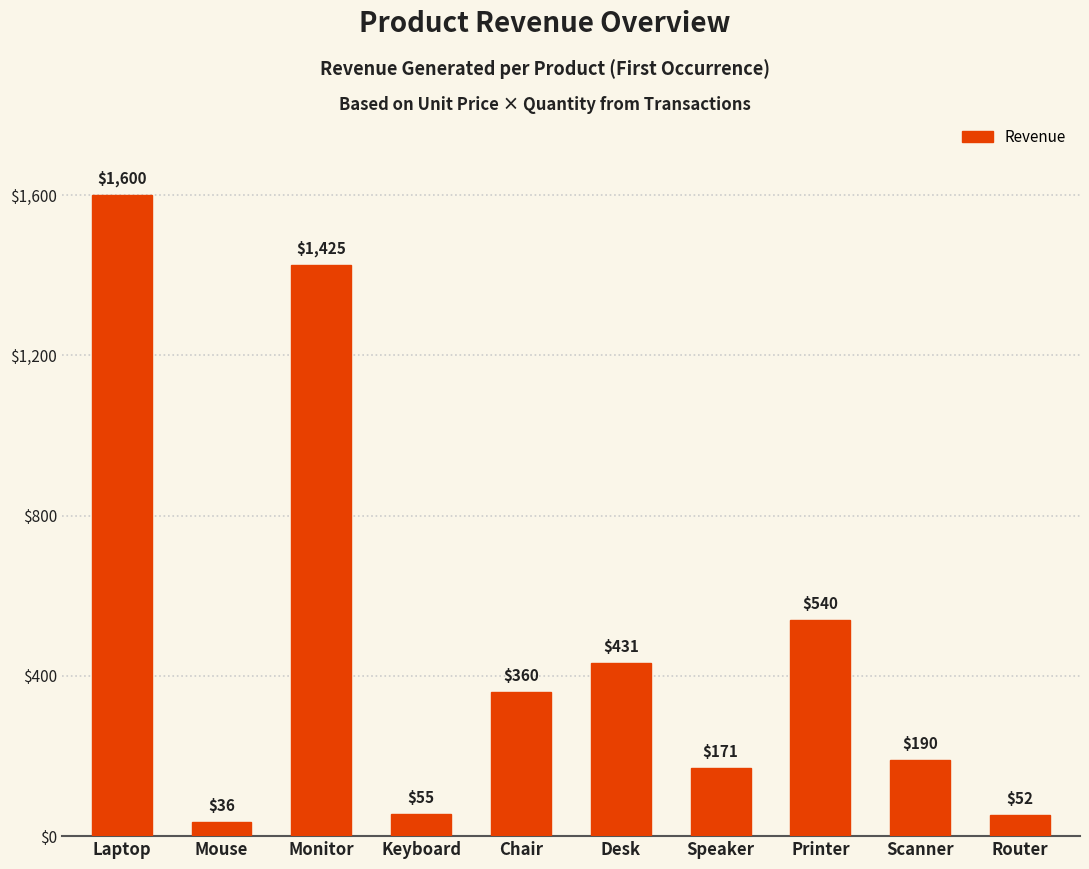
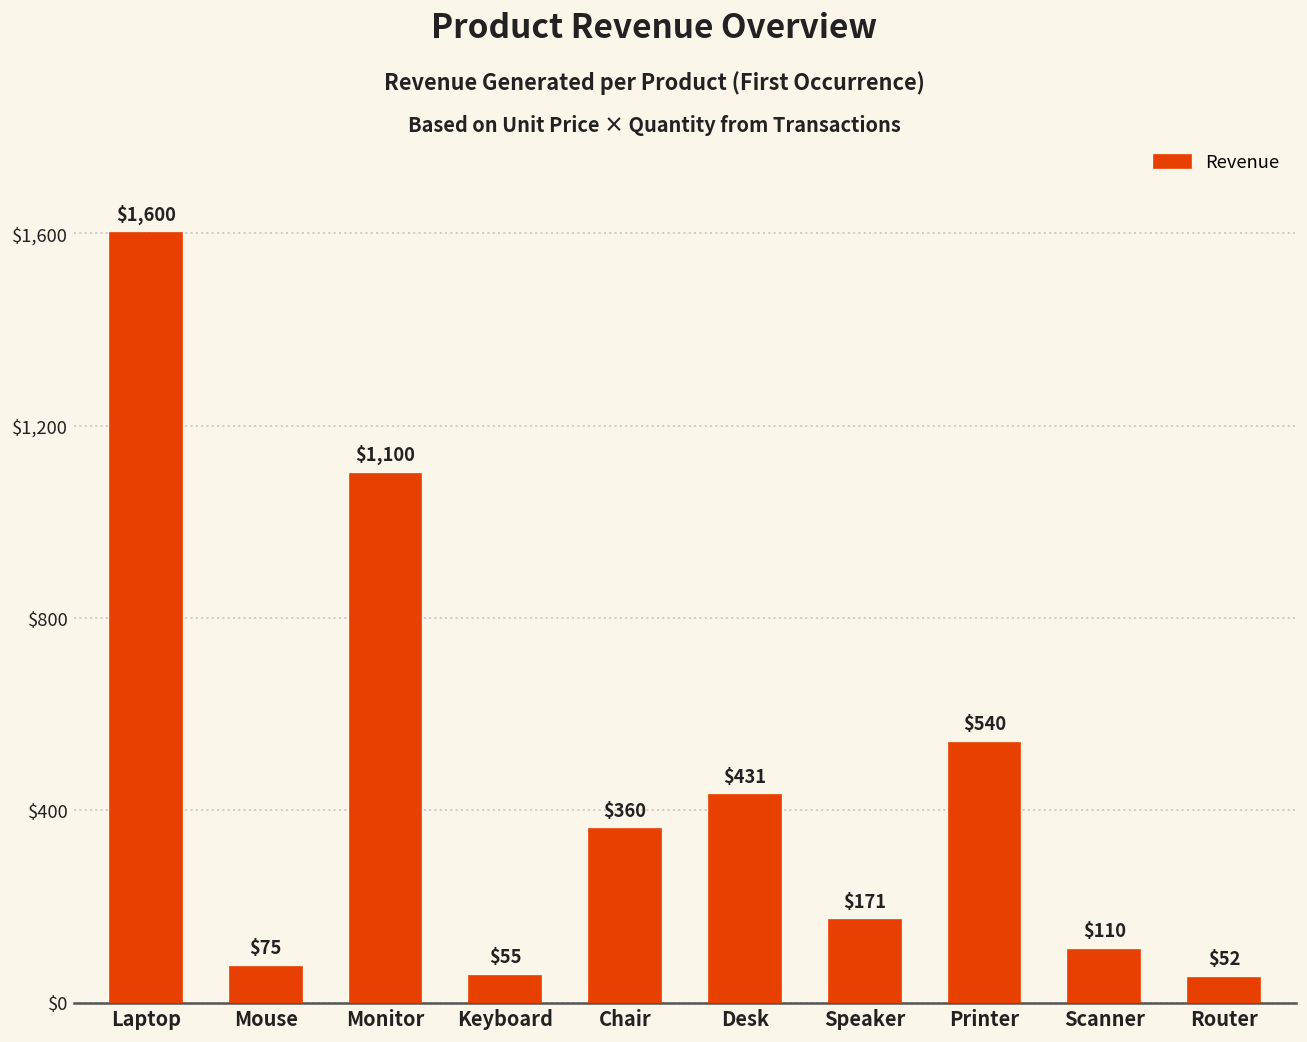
Mouse: $36 -> $75
Monitor: $1,425 -> $1,100
Scanner: $190 -> $110
